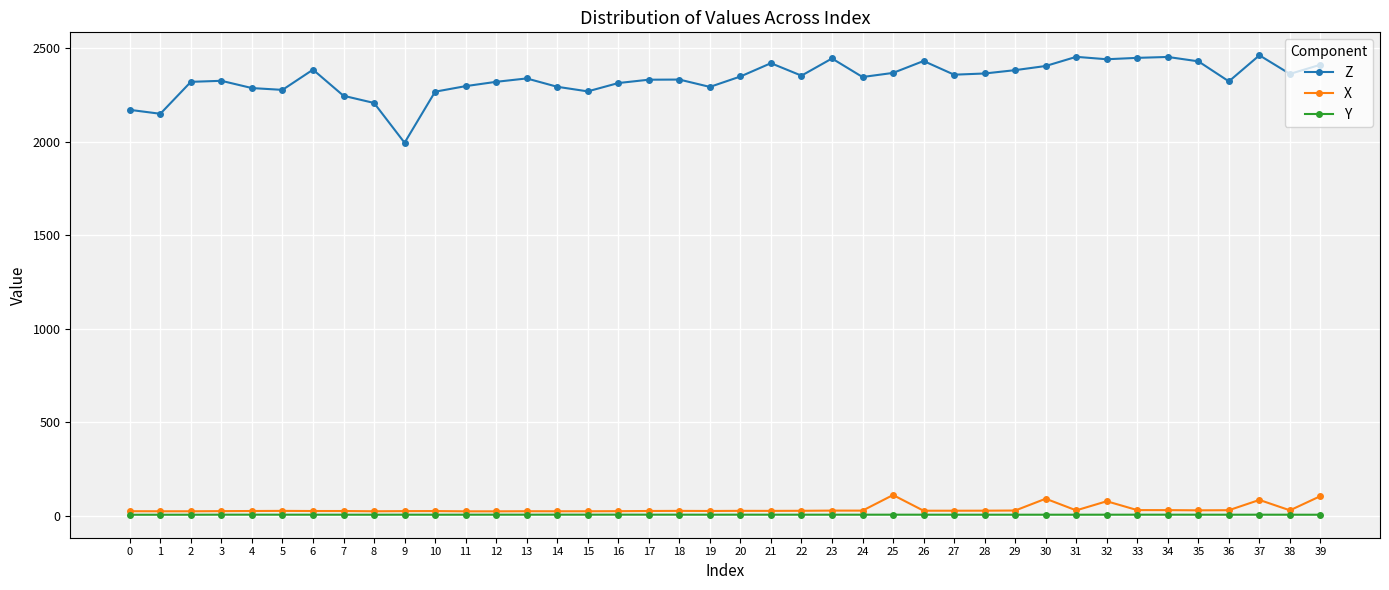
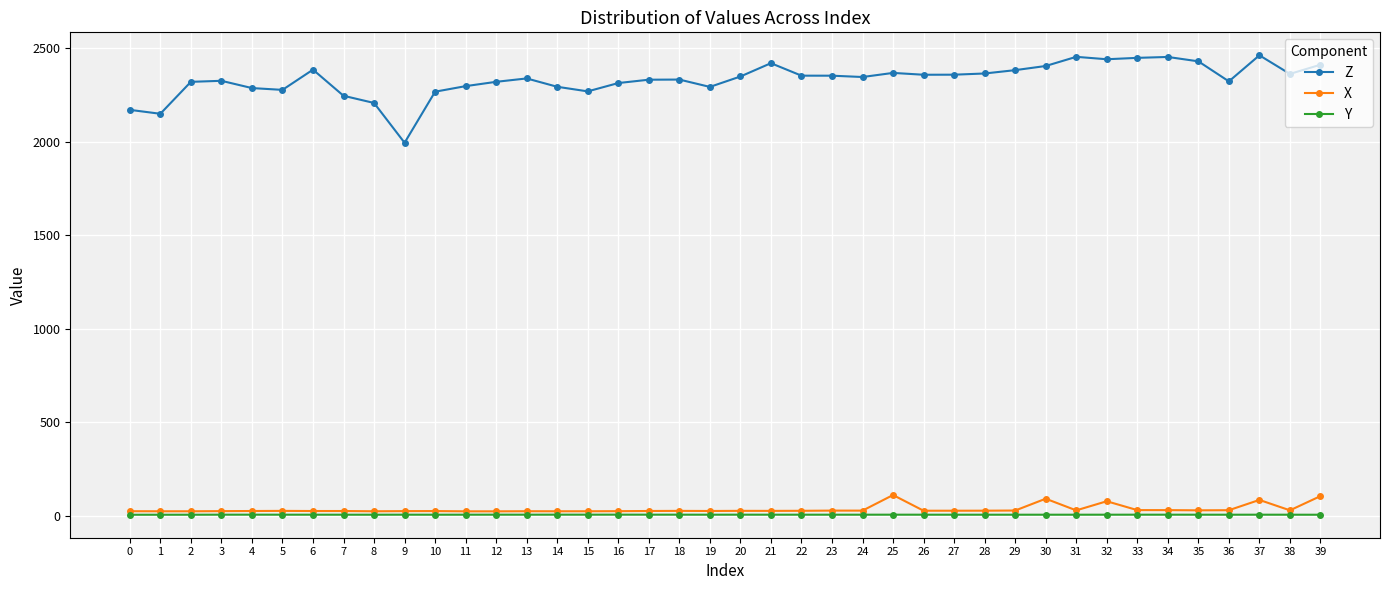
Z, 23: 2440 -> 2350
Z, 26: 2430 -> 2360
